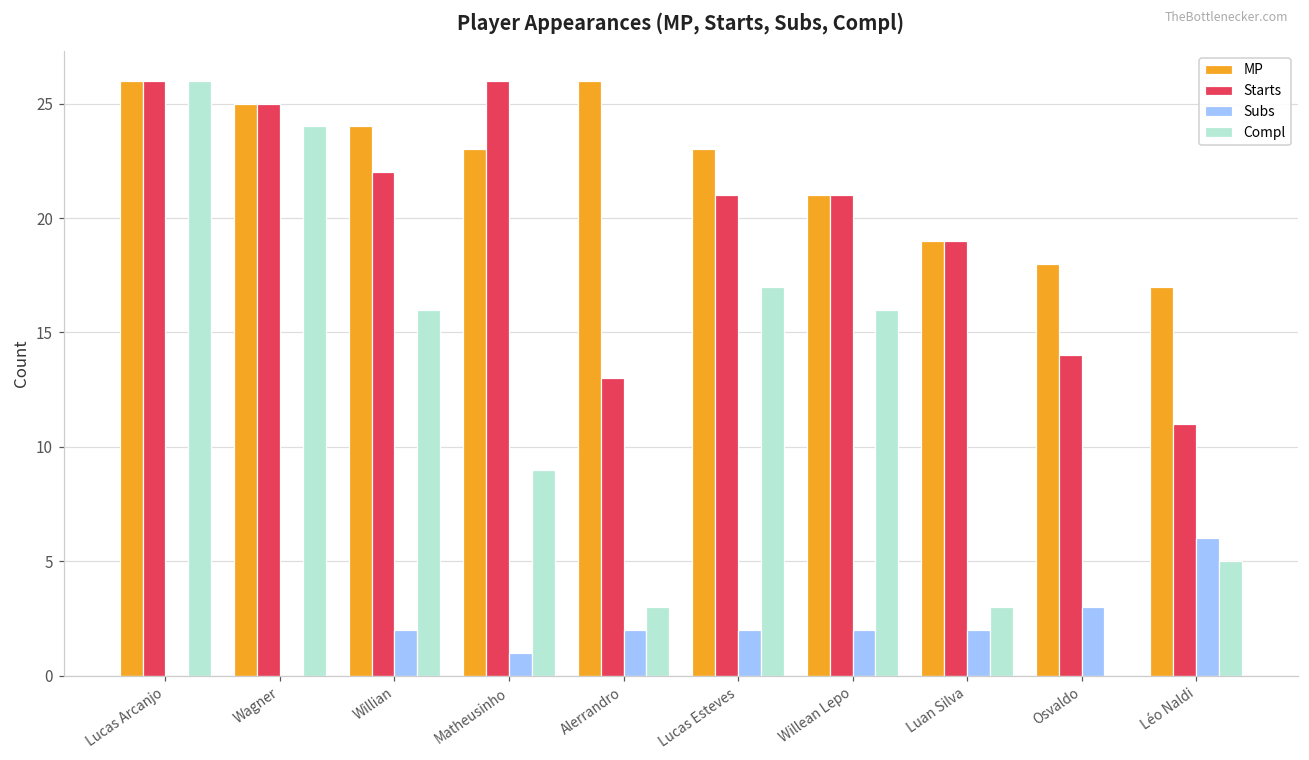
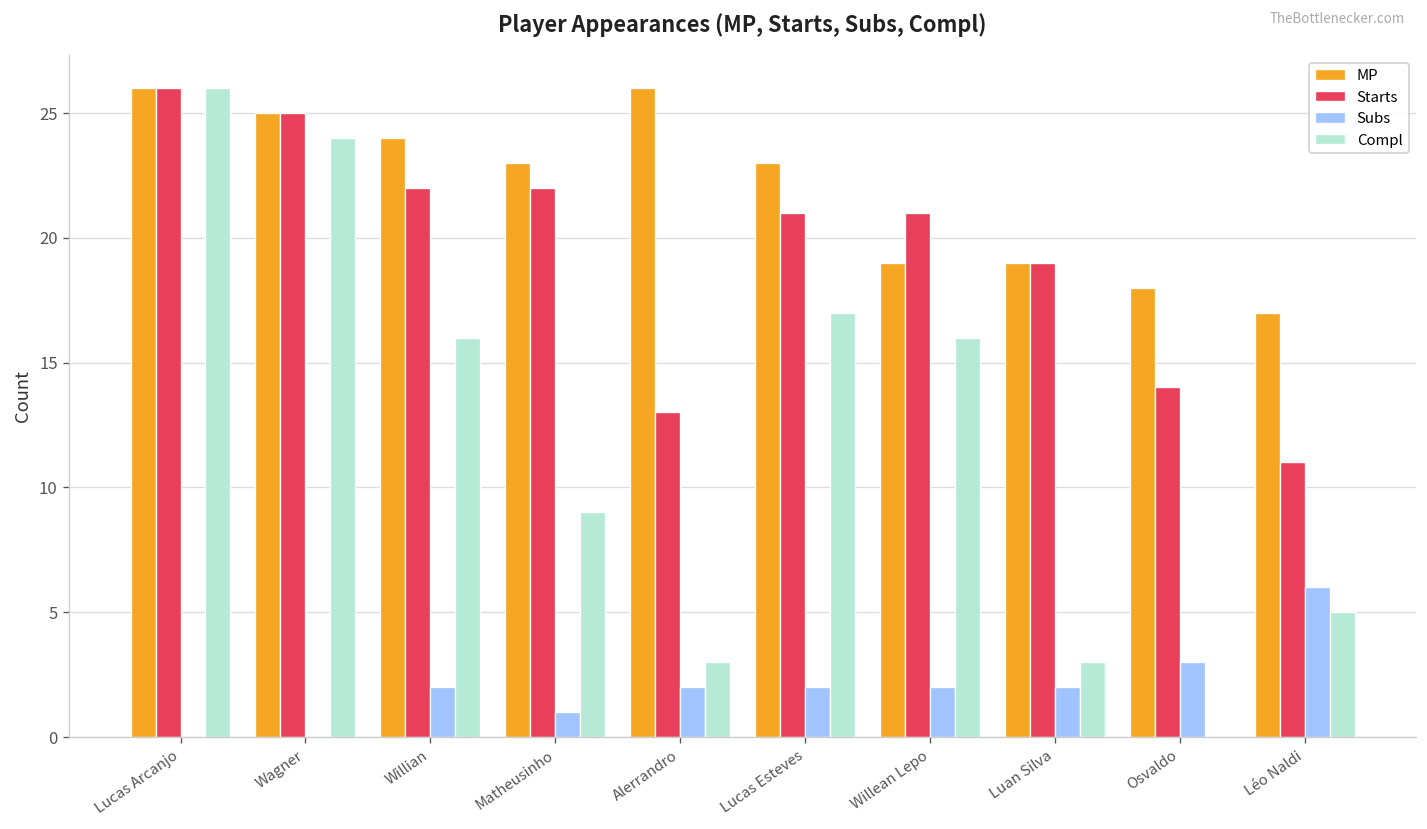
Starts, Matheusinho: 26 -> 22
MP, Willean Lepo: 21 -> 19
